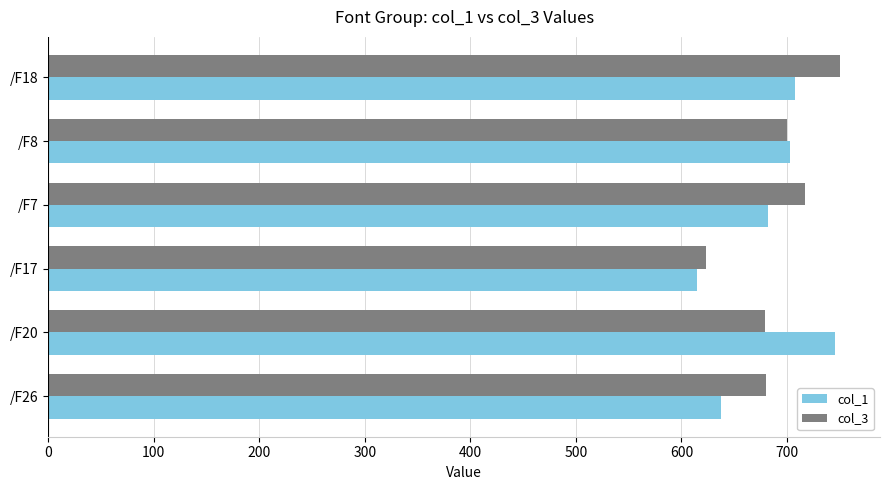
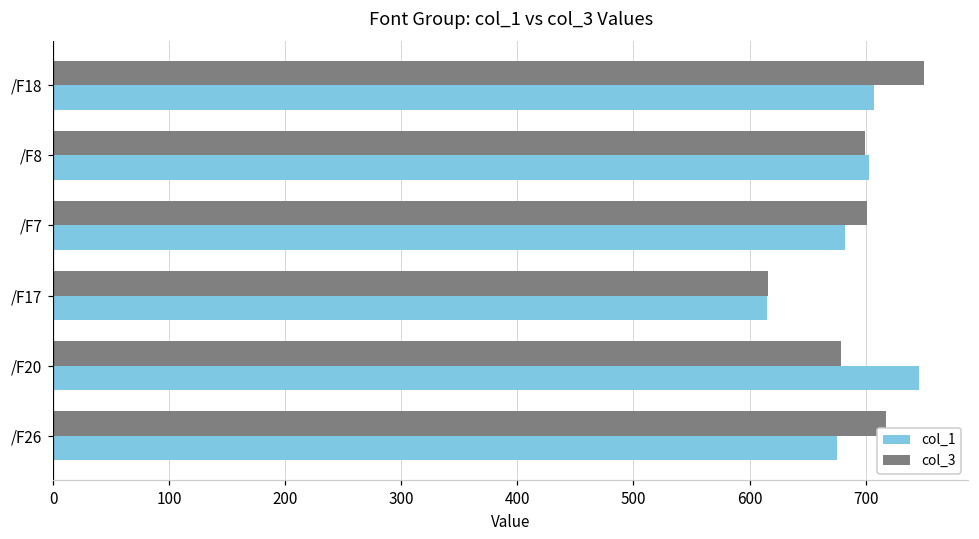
col_3, /F7: 717 -> 701
col_3, /F17: 624 -> 616
col_3, /F26: 680 -> 718
col_1, /F26: 637 -> 675
